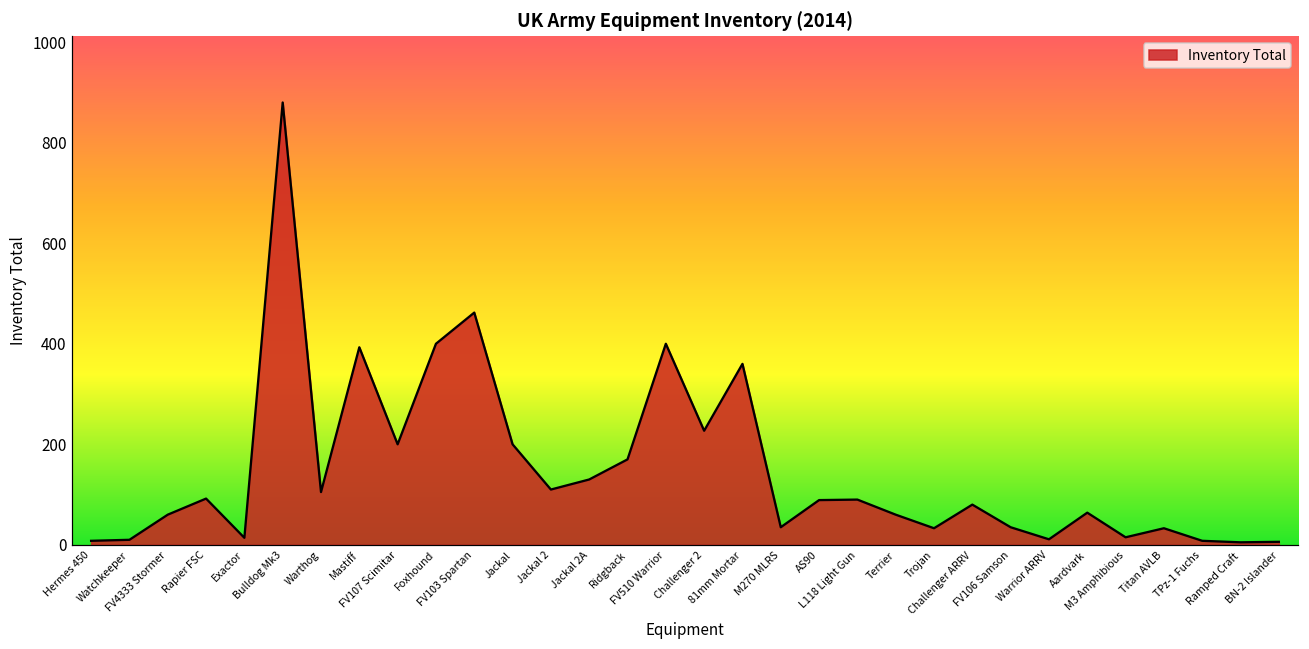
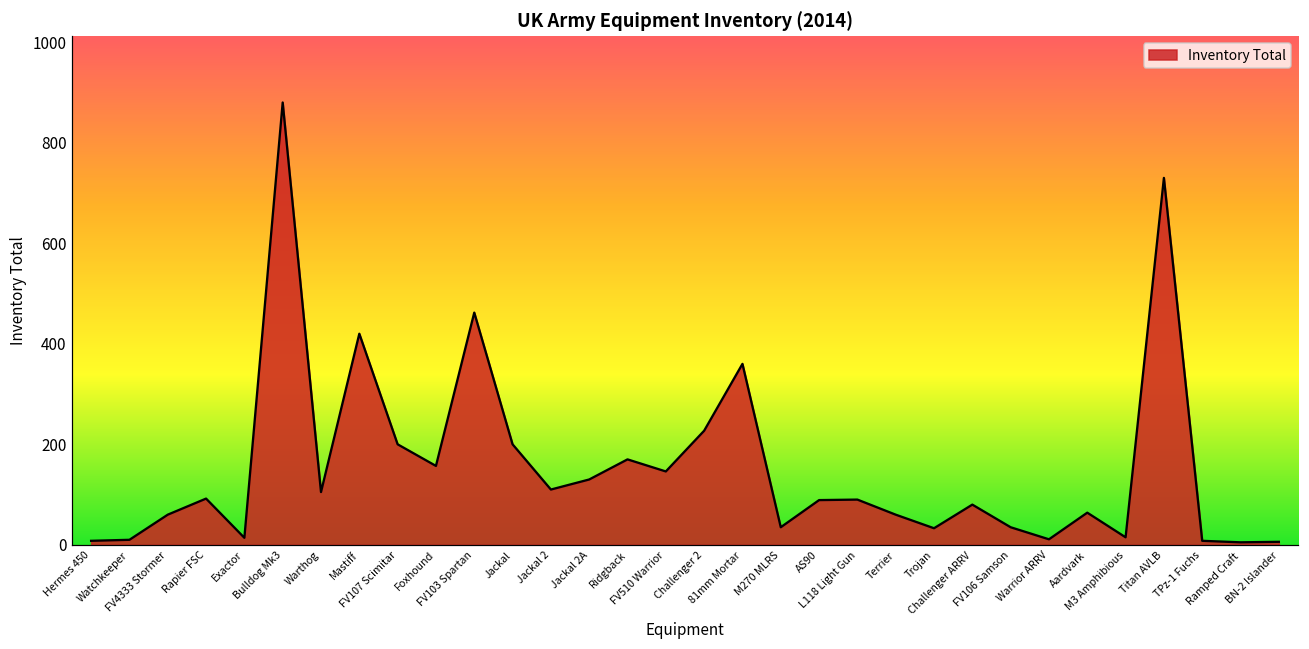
Mastiff: 390 -> 420
Foxhound: 400 -> 160
FV510 Warrior: 400 -> 150
Titan AVLB: 30 -> 730
